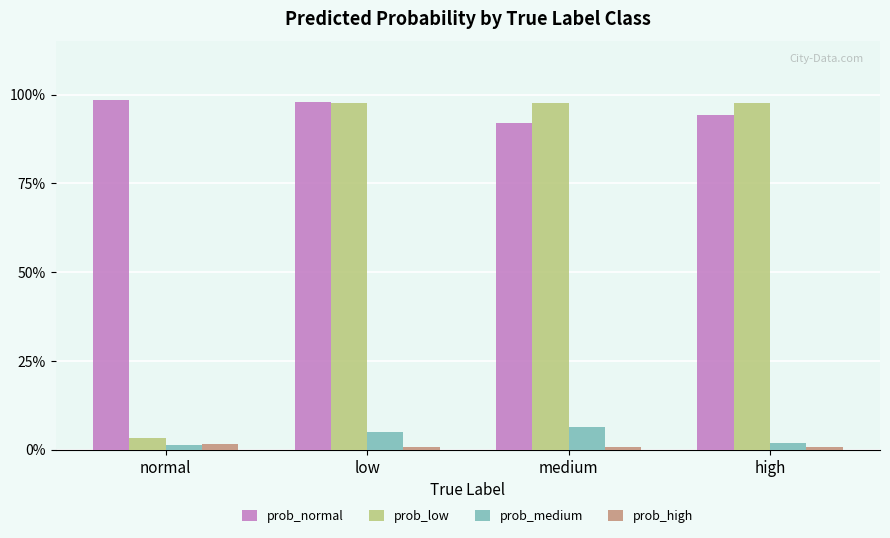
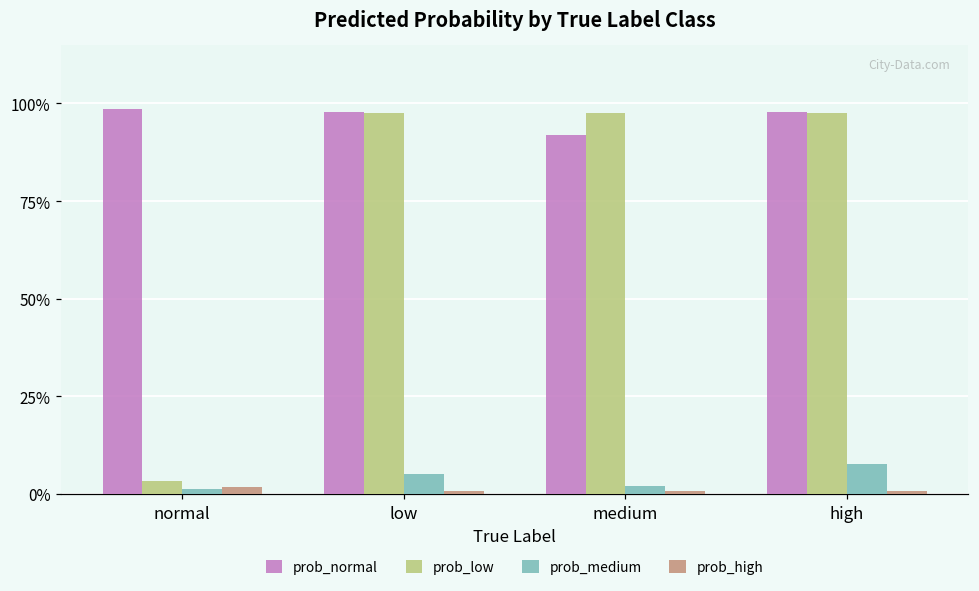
prob_medium, medium: 6% -> 2%
prob_normal, high: 94% -> 98%
prob_medium, high: 2% -> 8%
